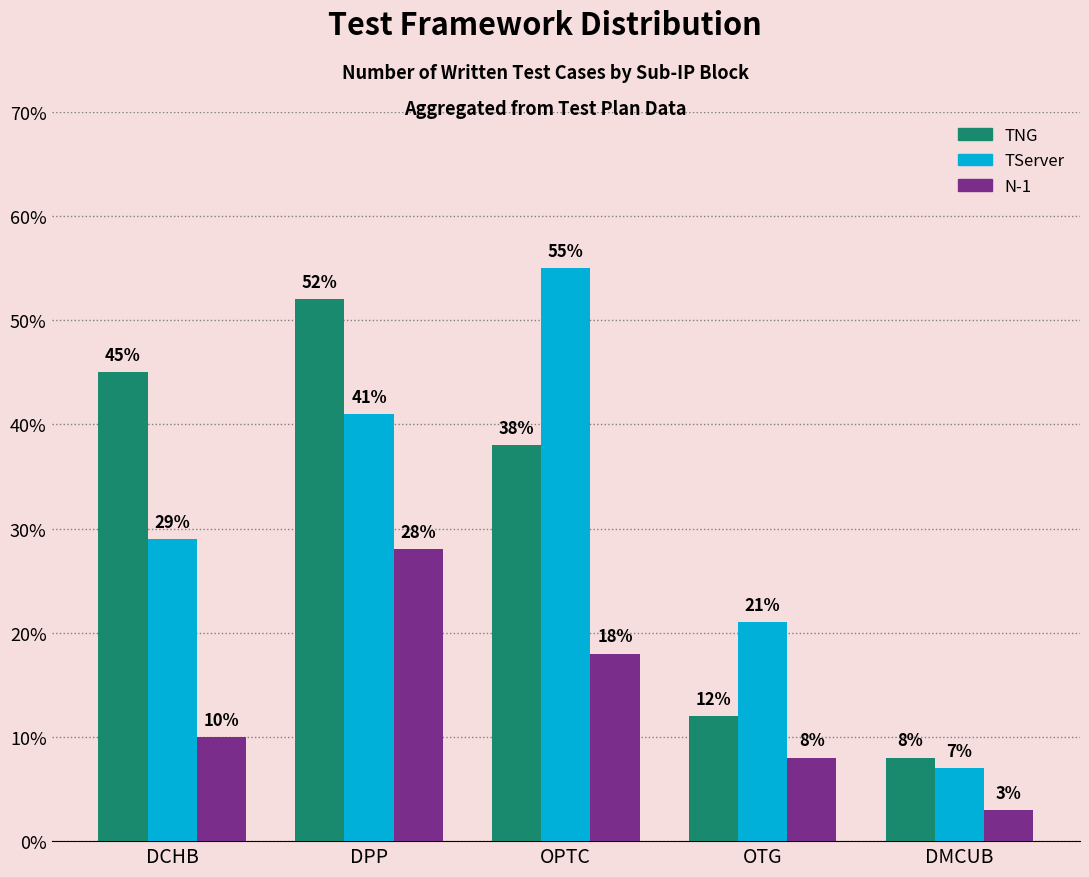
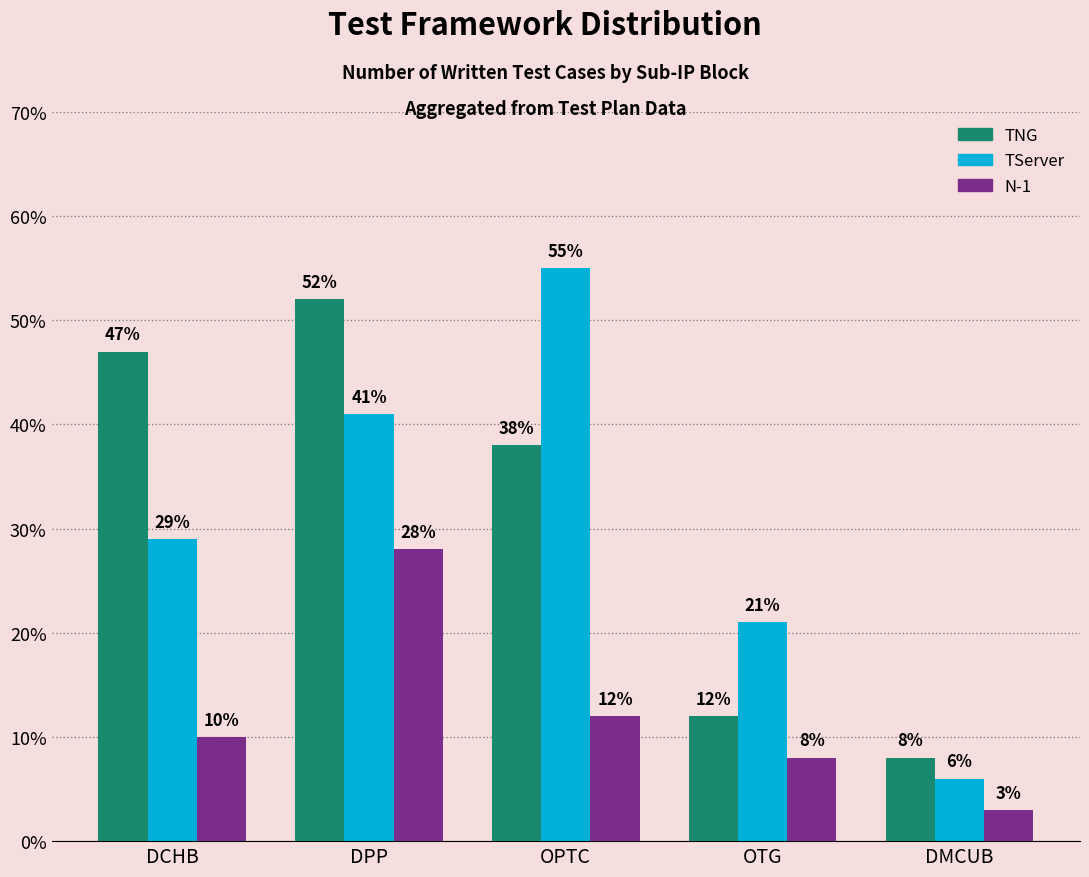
TNG, DCHB: 45% -> 47%
N-1, OPTC: 18% -> 12%
TServer, DMCUB: 7% -> 6%
